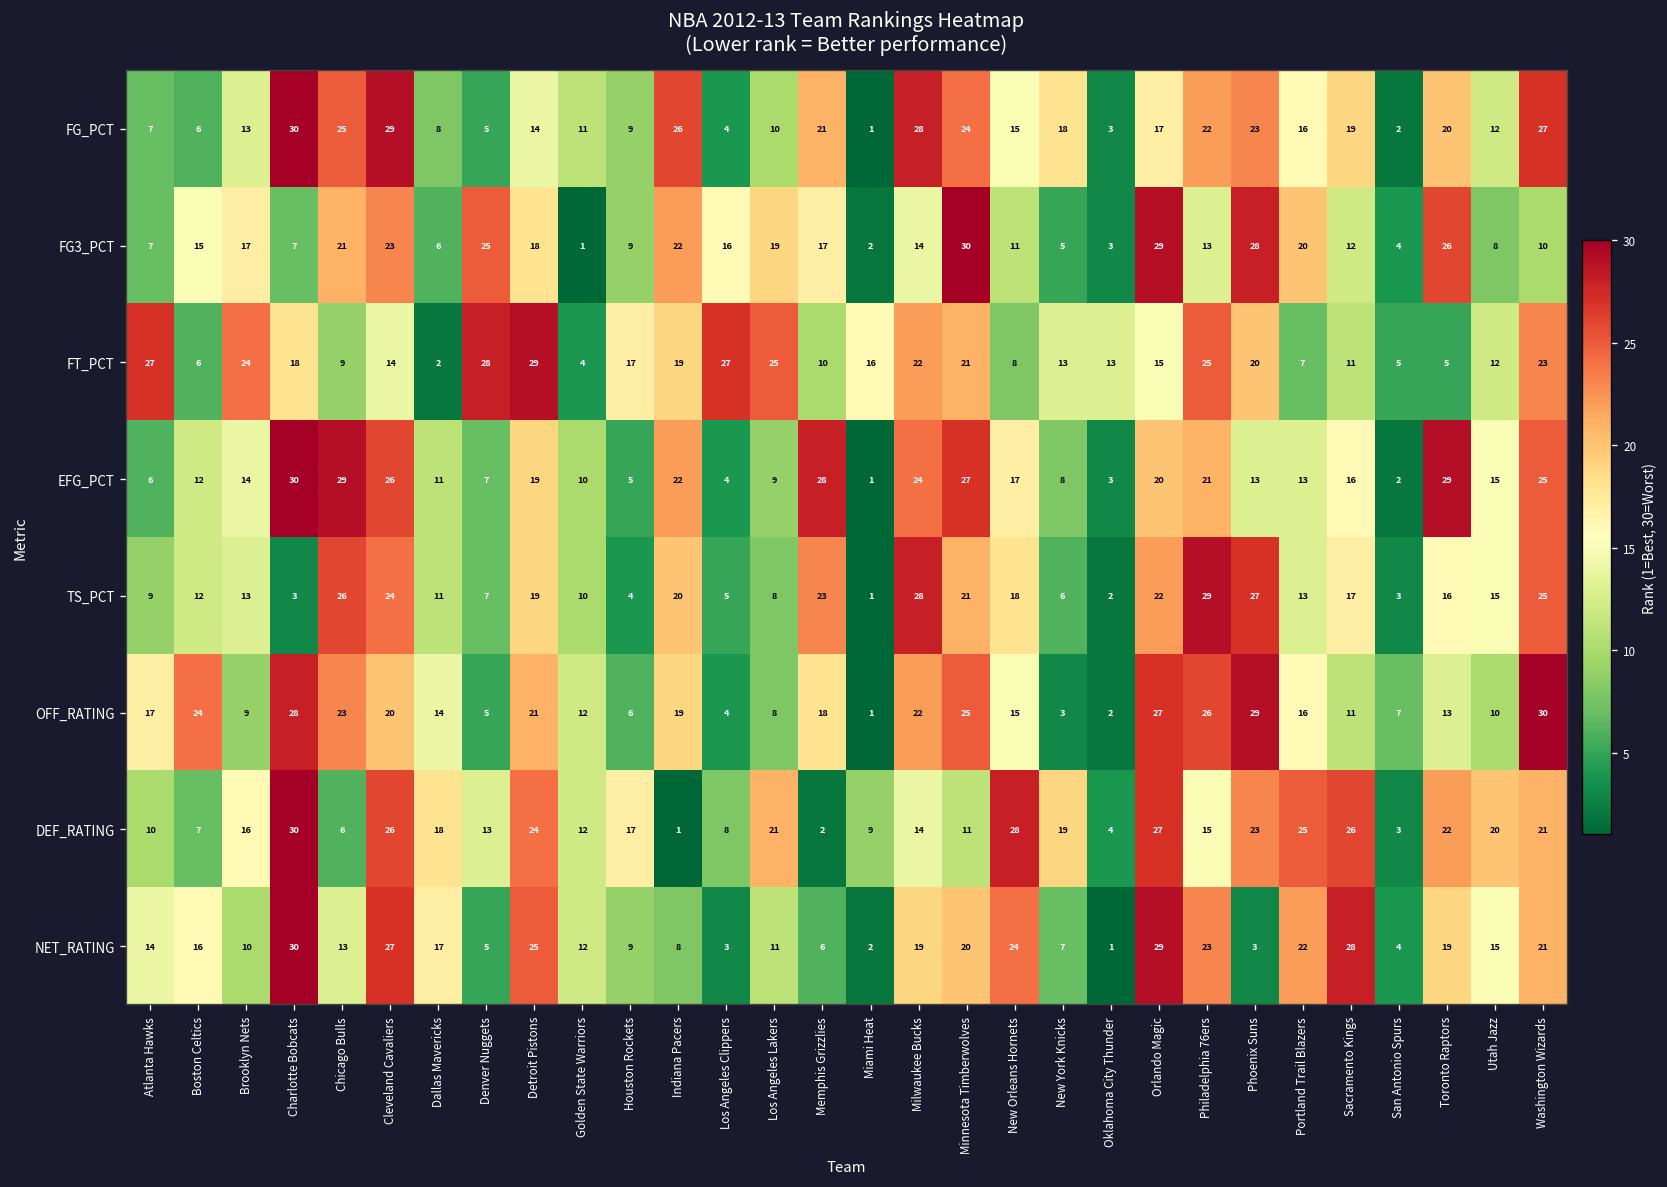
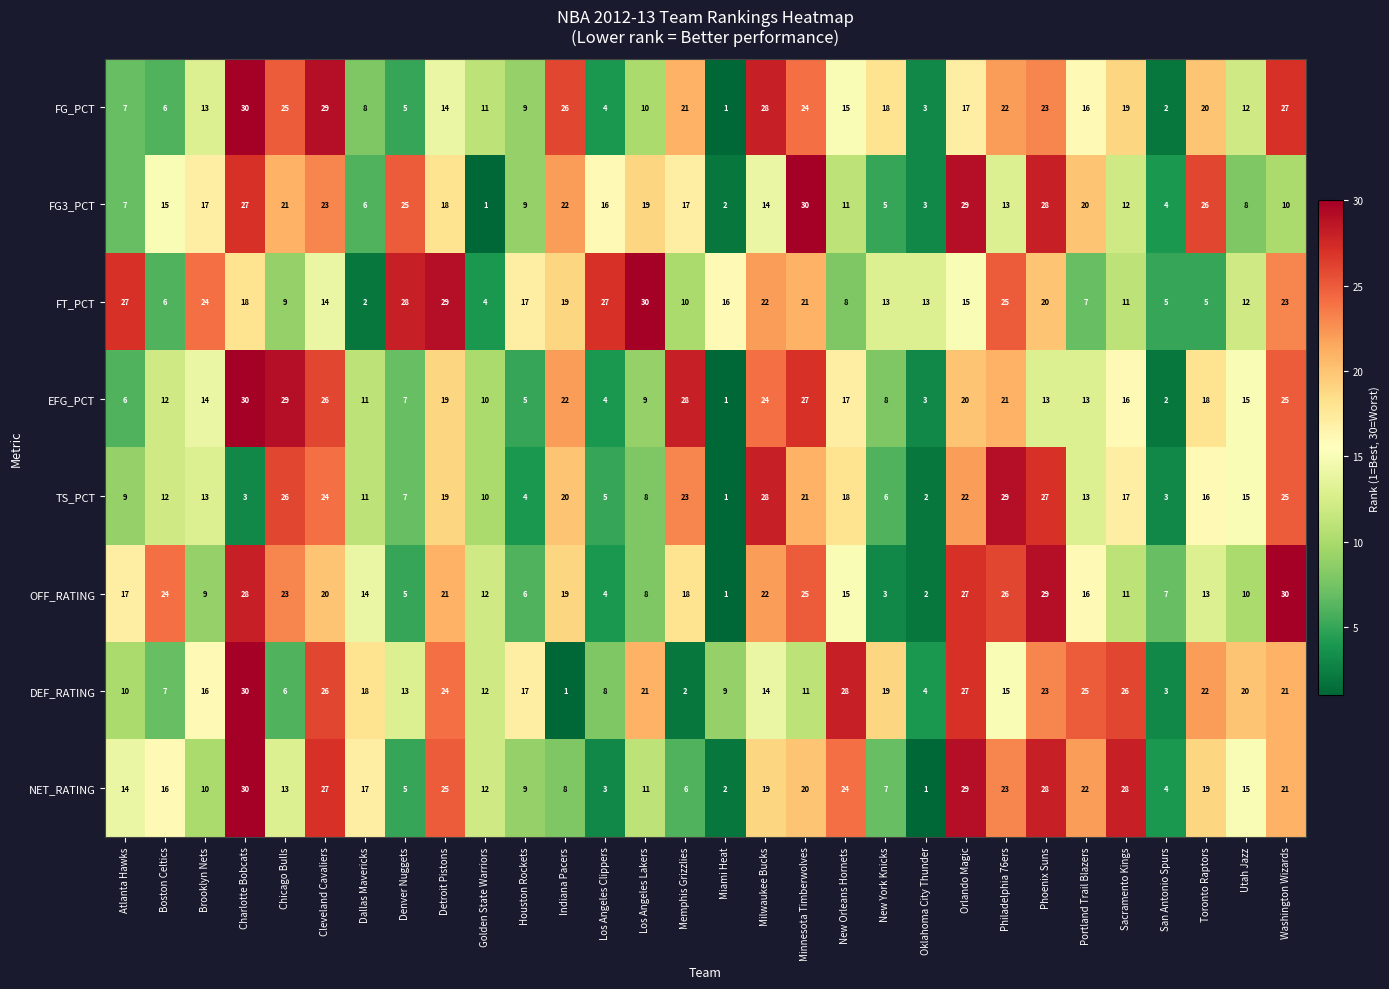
FG3_PCT, Charlotte Bobcats: 7 -> 27
FT_PCT, Los Angeles Lakers: 25 -> 30
EFG_PCT, Toronto Raptors: 29 -> 18
NET_RATING, Phoenix Suns: 3 -> 28
